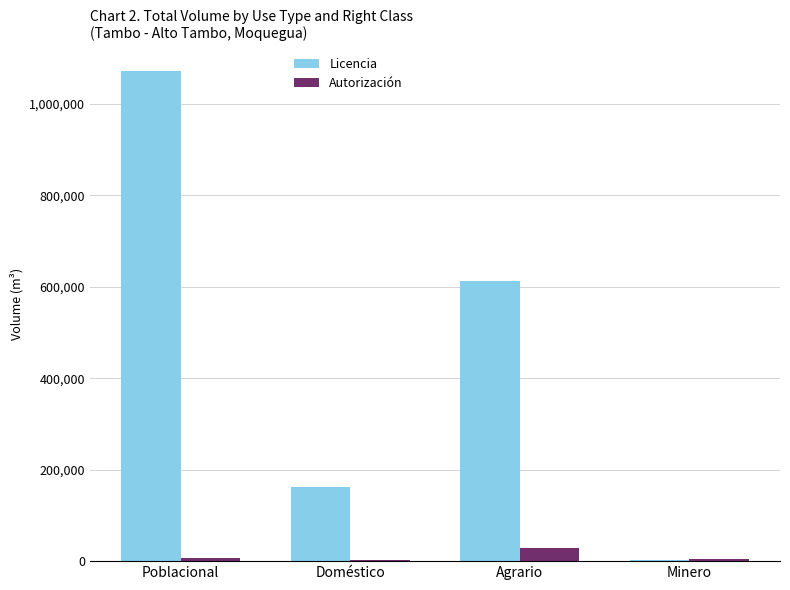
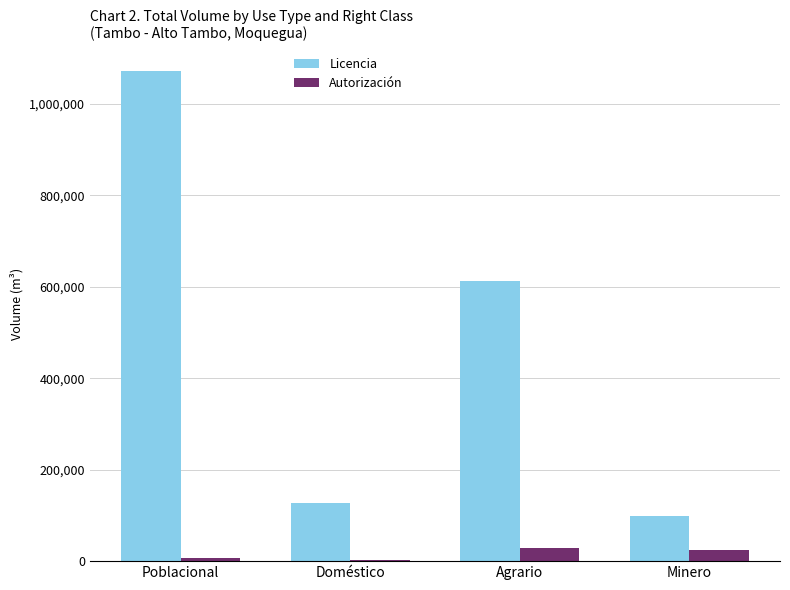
Licencia, Doméstico: 160,000 -> 130,000
Licencia, Minero: 0 -> 100,000
Autorización, Minero: 10,000 -> 20,000
